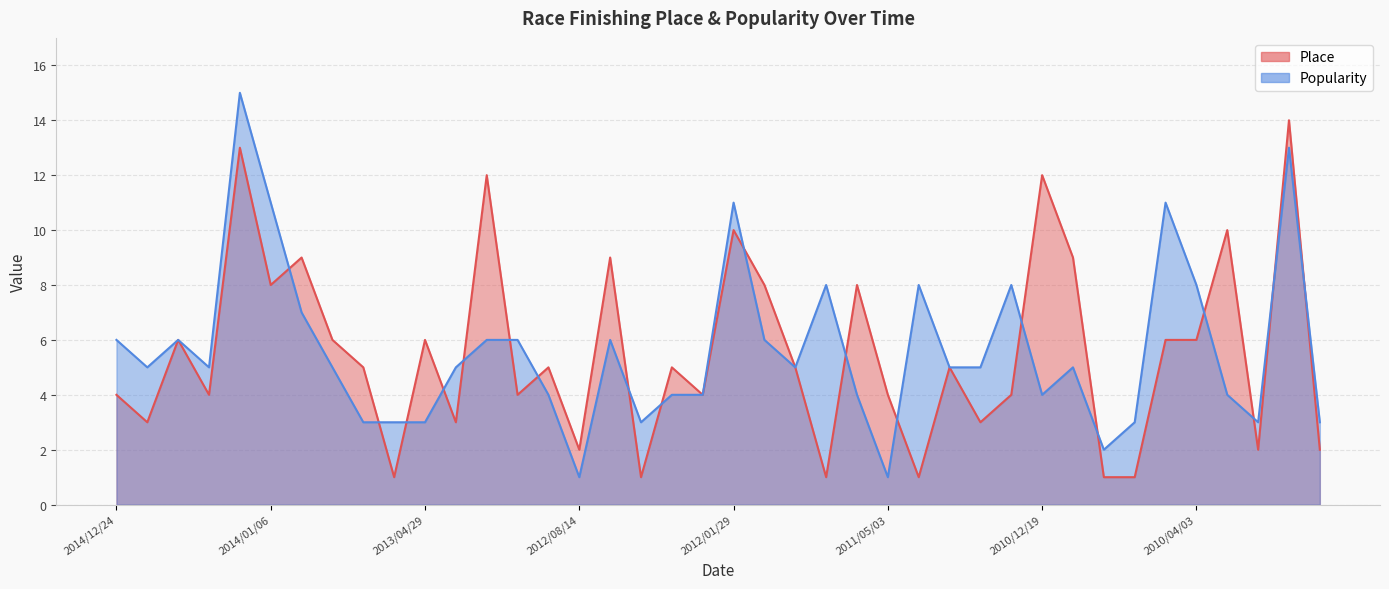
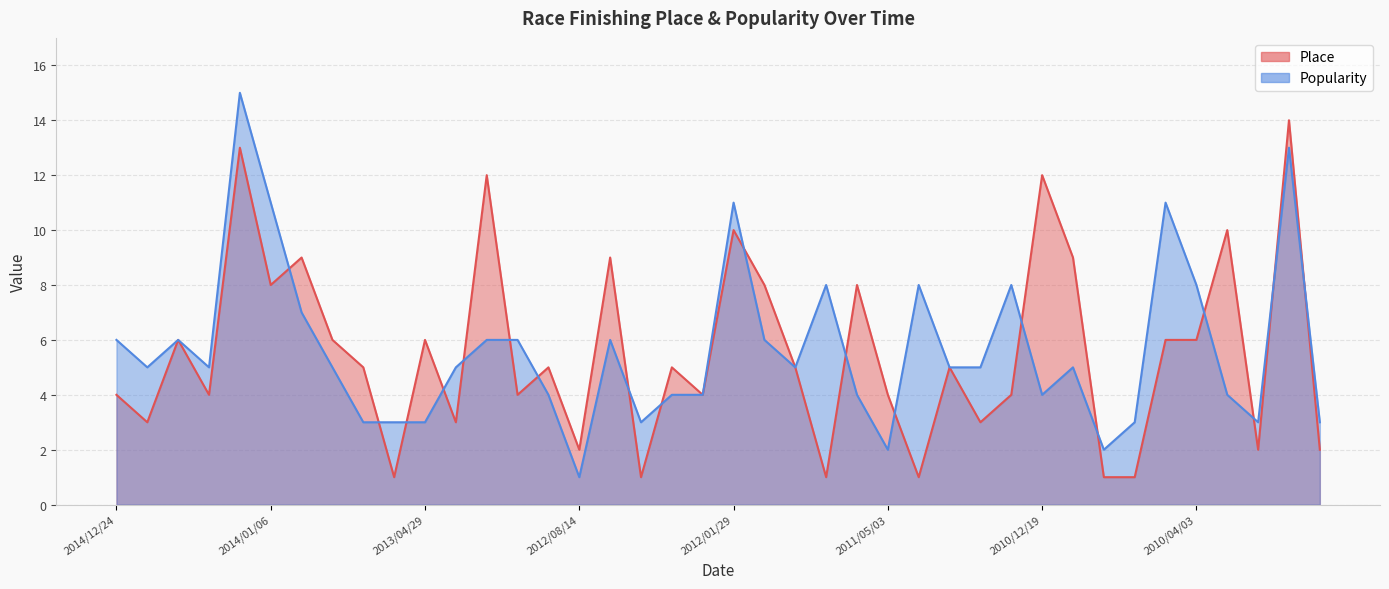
Popularity, 2011/05/03: 1 -> 2
